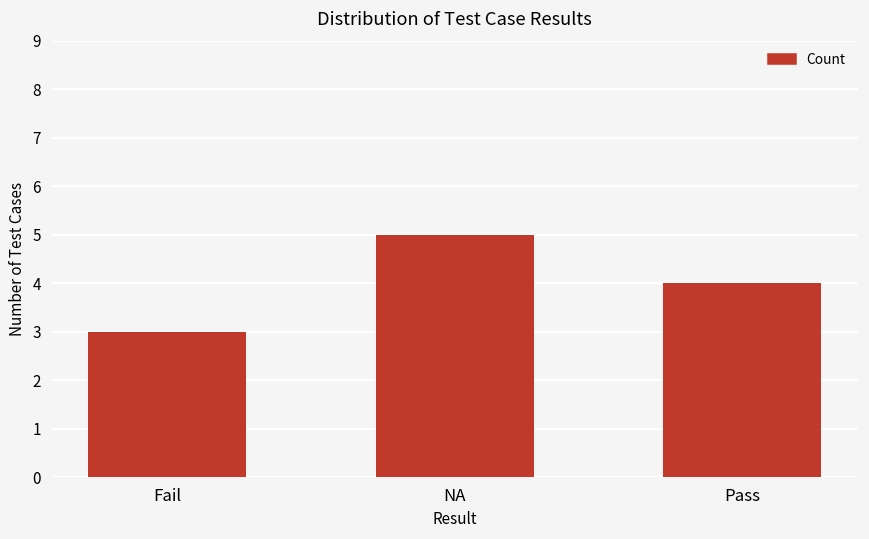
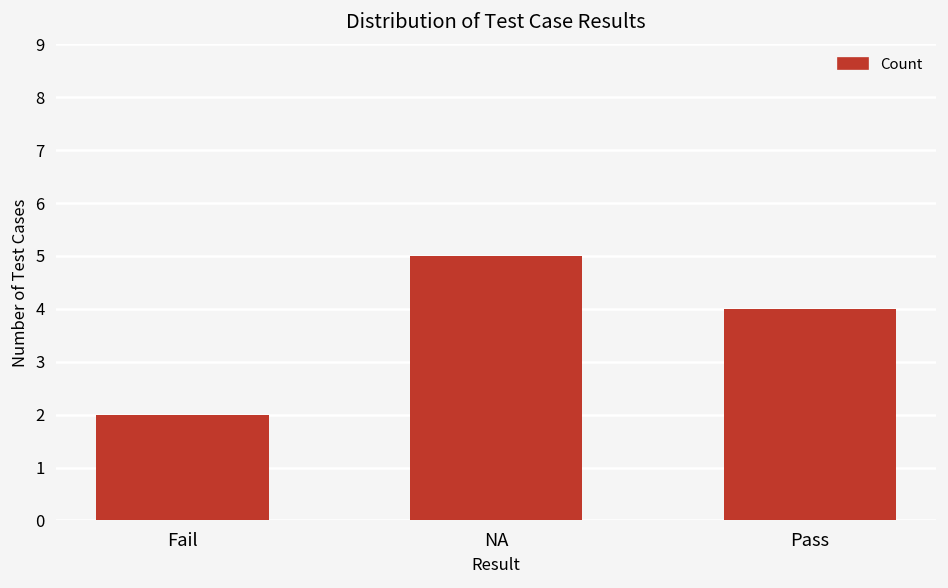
Fail: 3 -> 2
